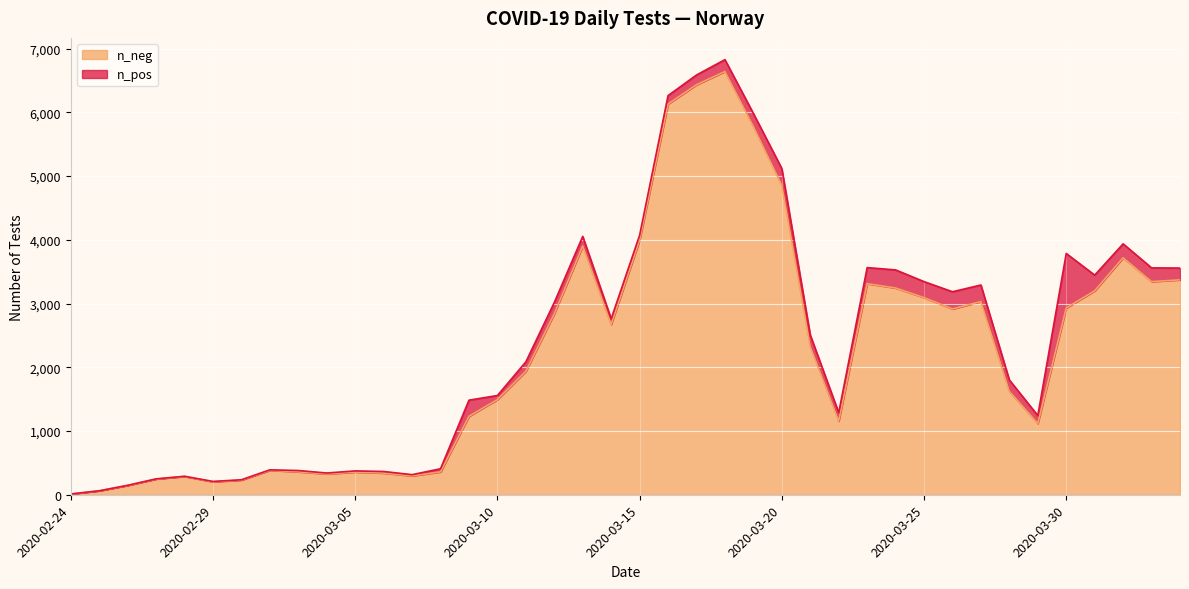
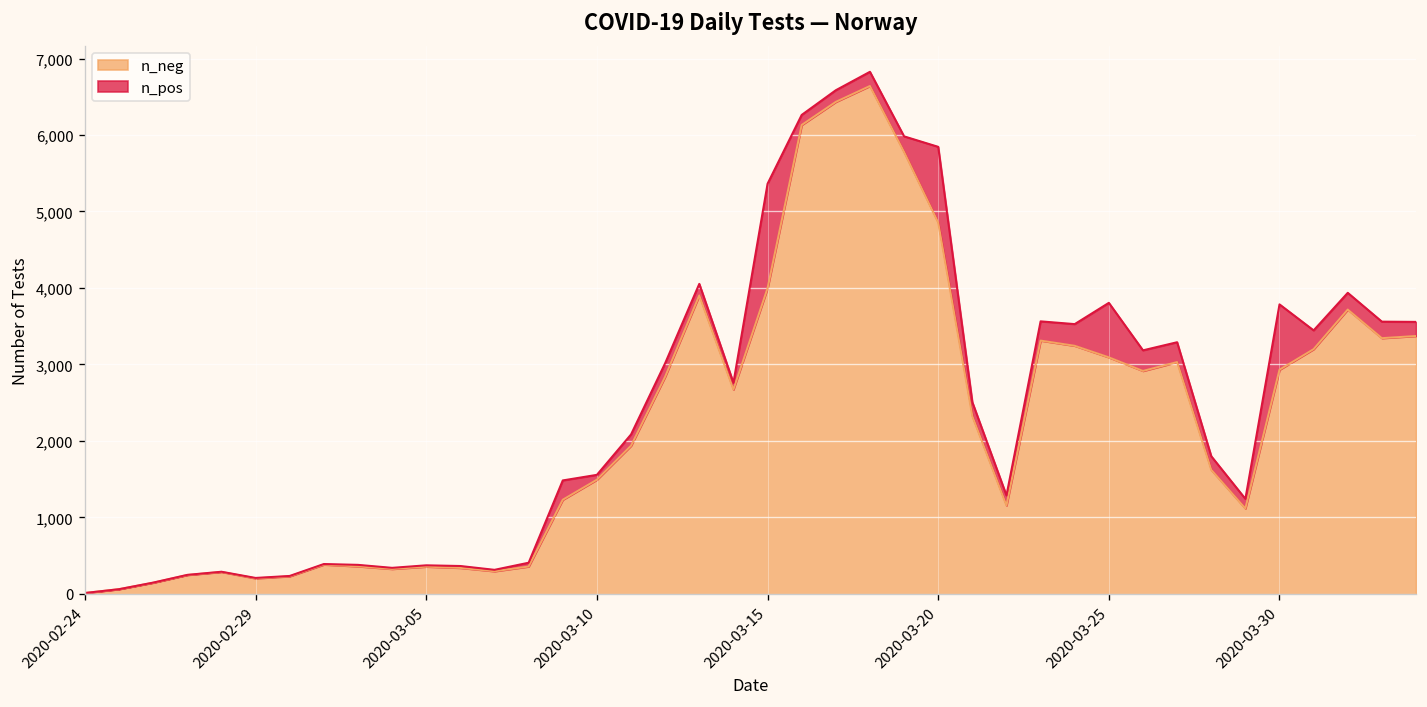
n_pos, 2020-03-15: 100 -> 1,400
n_pos, 2020-03-20: 300 -> 1,000
n_pos, 2020-03-25: 300 -> 700
